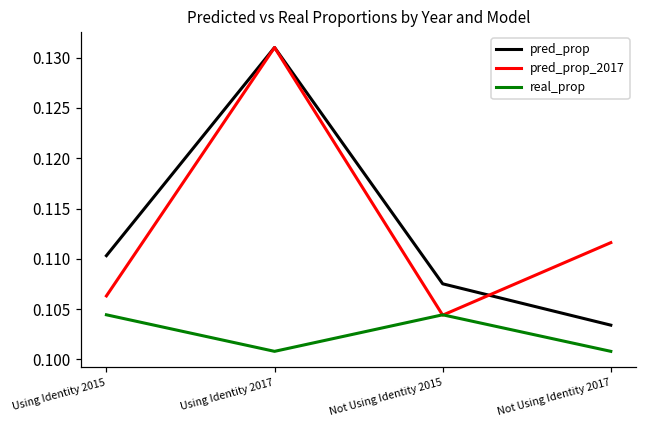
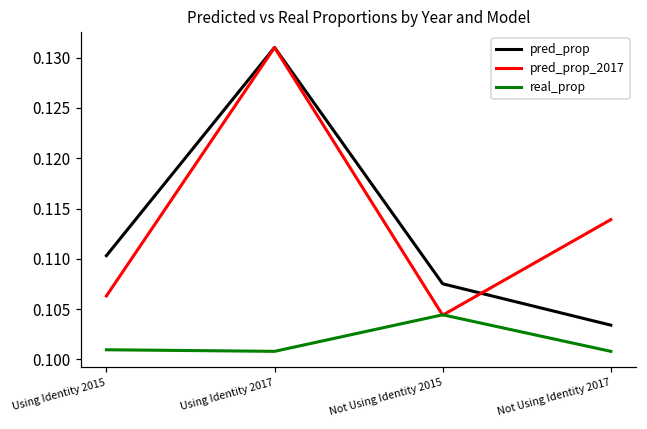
real_prop, Using Identity 2015: 0.104 -> 0.101
pred_prop_2017, Not Using Identity 2017: 0.112 -> 0.114
